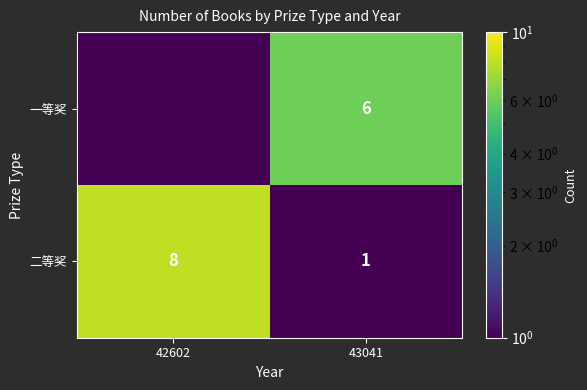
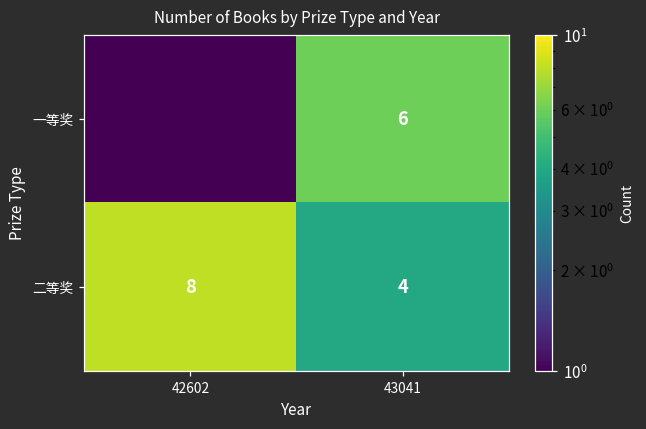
二等奖, 43041: 1 -> 4
